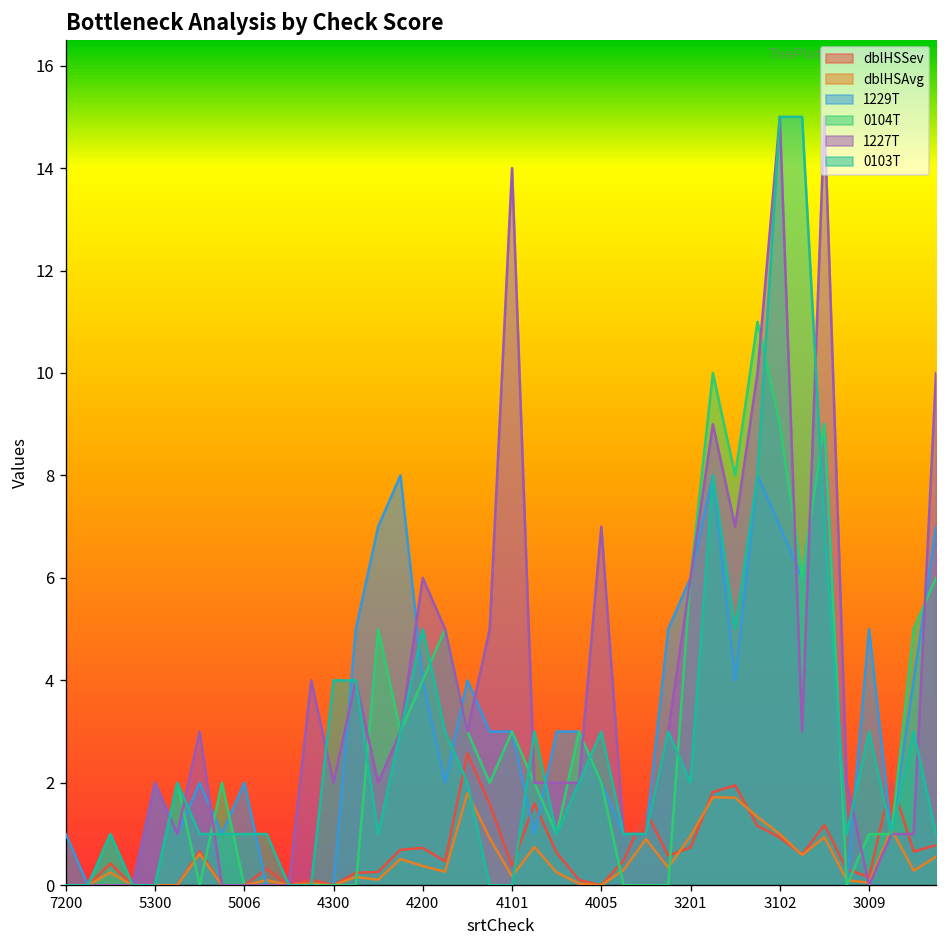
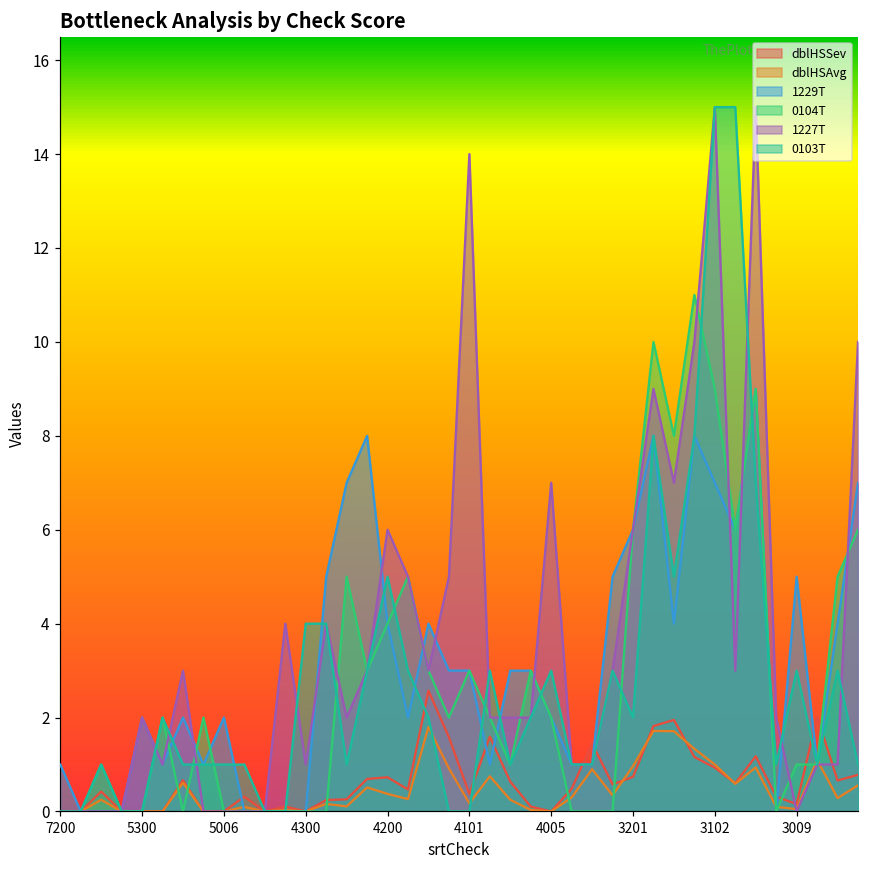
1227T, 4300: 2 -> 1
